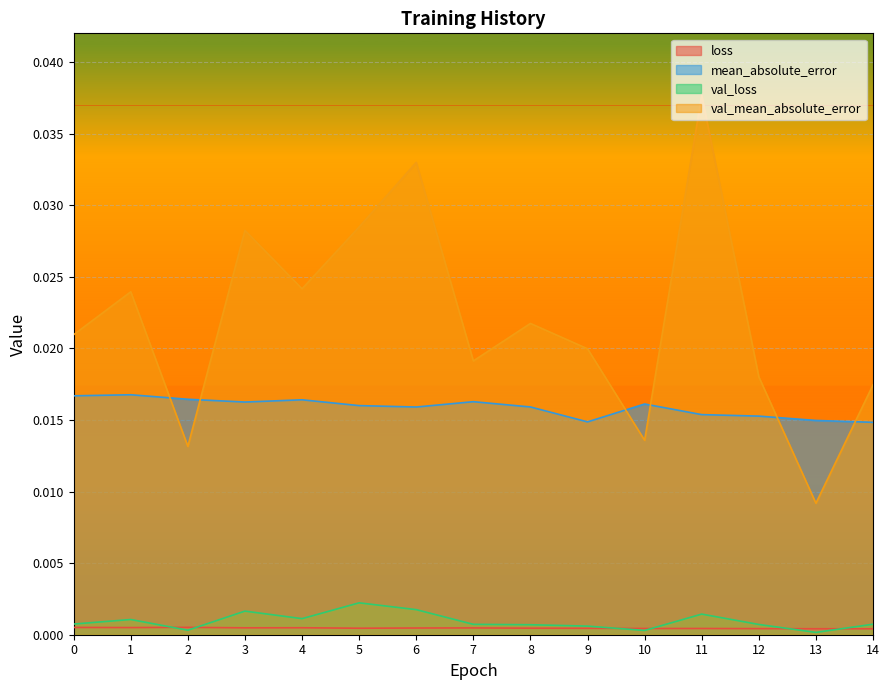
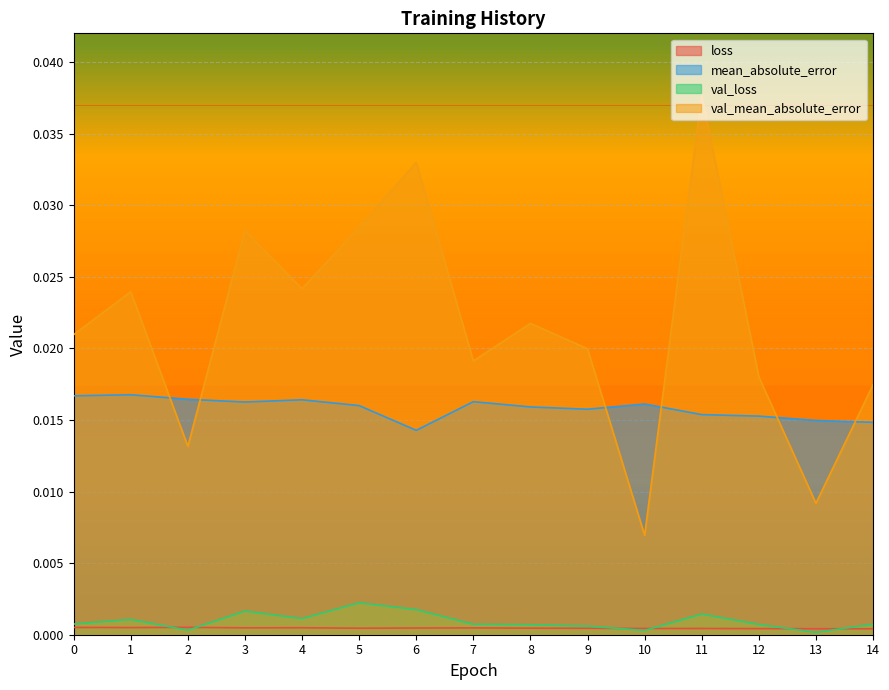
mean_absolute_error, 6: 0.0159 -> 0.0143
mean_absolute_error, 9: 0.0149 -> 0.0157
val_mean_absolute_error, 10: 0.0136 -> 0.0069
